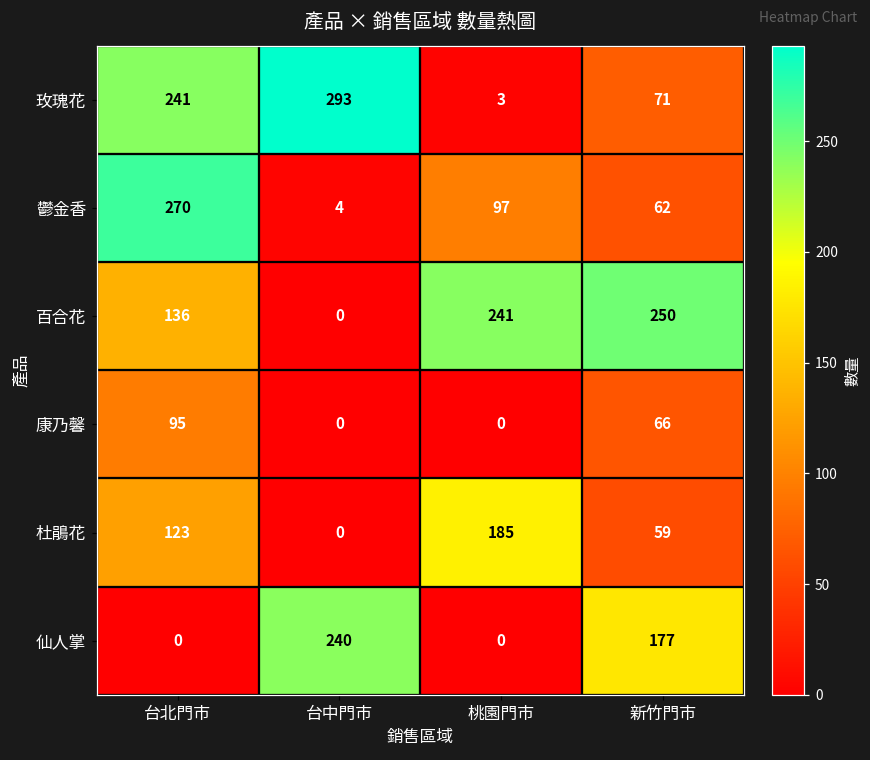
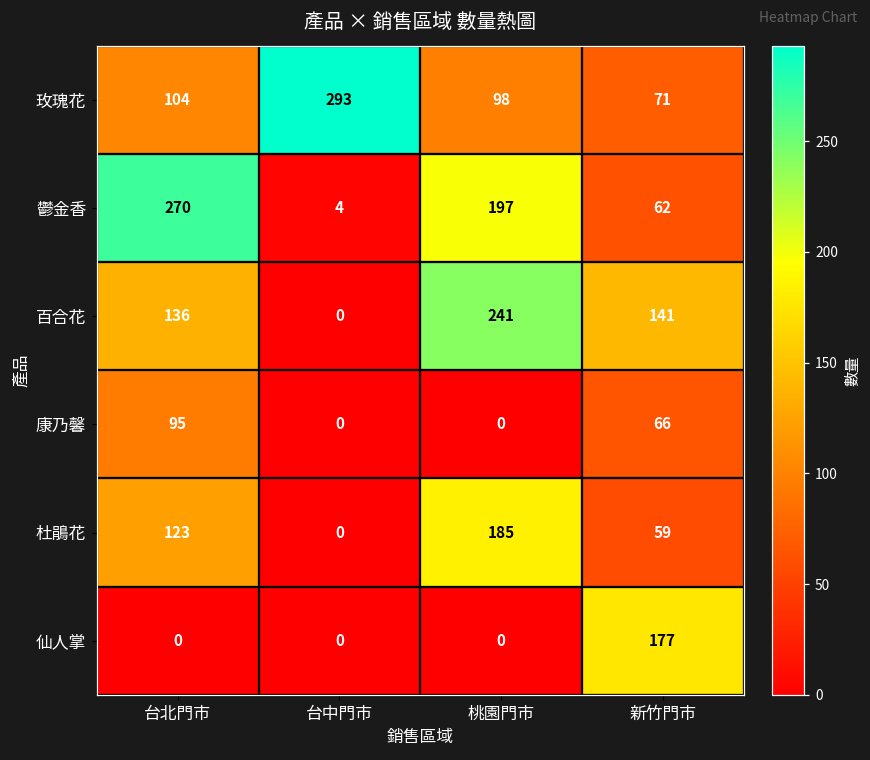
玫瑰花, 台北門市: 241 -> 104
玫瑰花, 桃園門市: 3 -> 98
鬱金香, 桃園門市: 97 -> 197
百合花, 新竹門市: 250 -> 141
仙人掌, 台中門市: 240 -> 0
